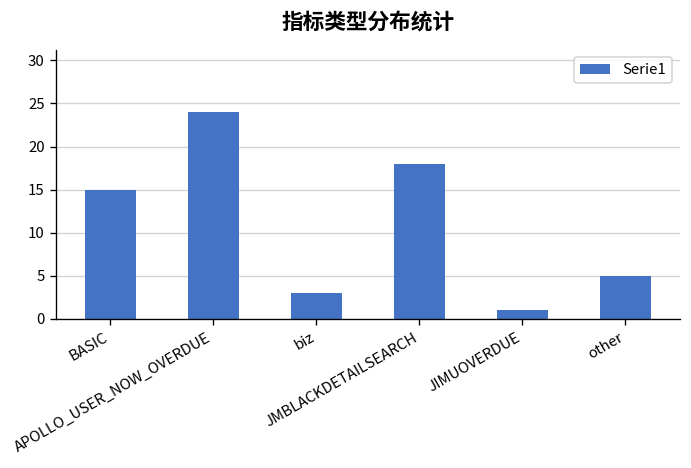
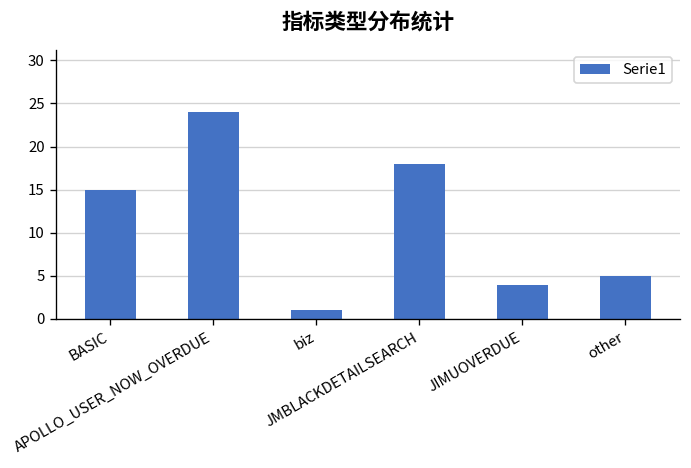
biz: 3 -> 1
JIMUOVERDUE: 1 -> 4
